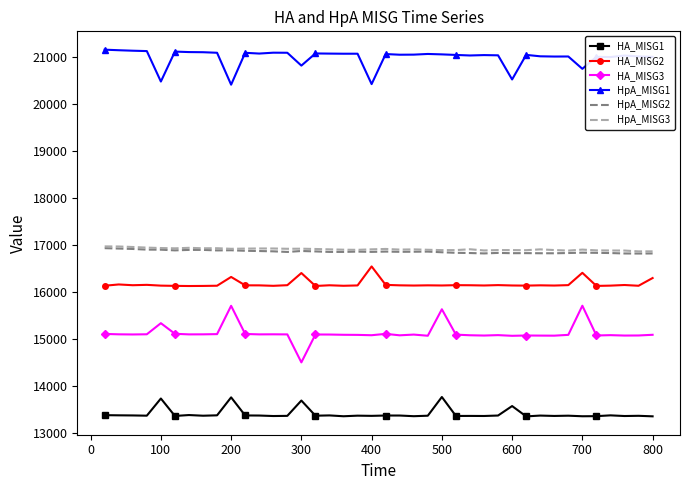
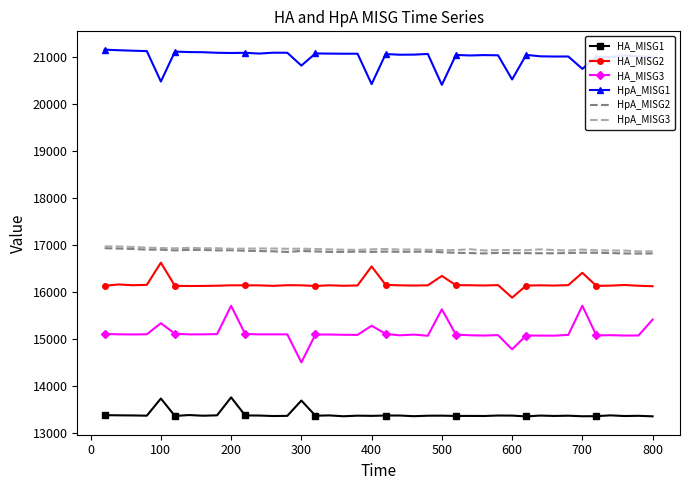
HA_MISG2, 100: 16100 -> 16600
HA_MISG2, 200: 16300 -> 16200
HpA_MISG1, 200: 20400 -> 21100
HA_MISG2, 300: 16400 -> 16200
HA_MISG3, 400: 15100 -> 15300
HA_MISG1, 500: 13800 -> 13400
HA_MISG2, 500: 16100 -> 16400
HpA_MISG1, 500: 21100 -> 20400
HA_MISG1, 600: 13600 -> 13400
HA_MISG2, 600: 16100 -> 15900
HA_MISG3, 600: 15100 -> 14800
HA_MISG2, 800: 16300 -> 16100
HA_MISG3, 800: 15100 -> 15400
